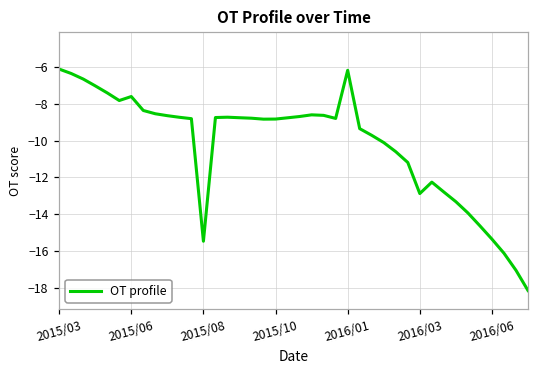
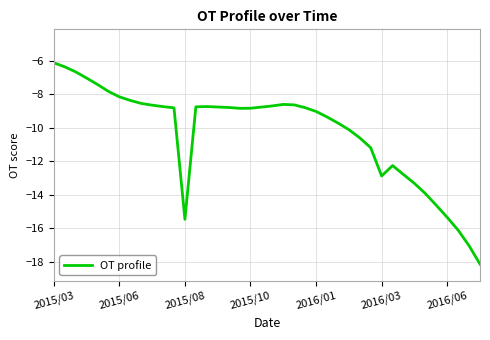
2015/06: -7.6 -> -8.1
2016/01: -6.2 -> -9.0
